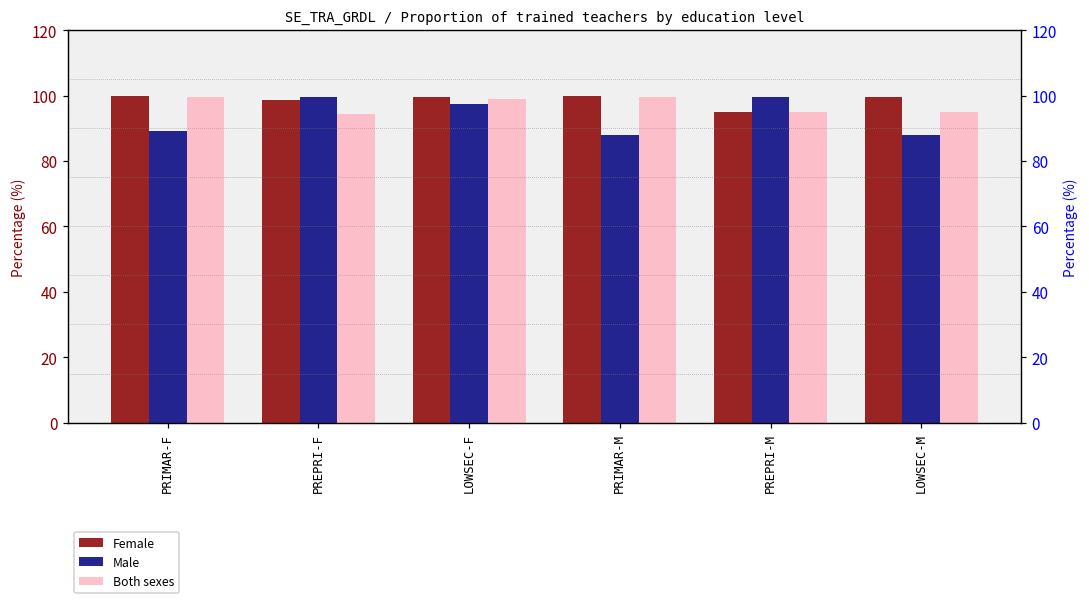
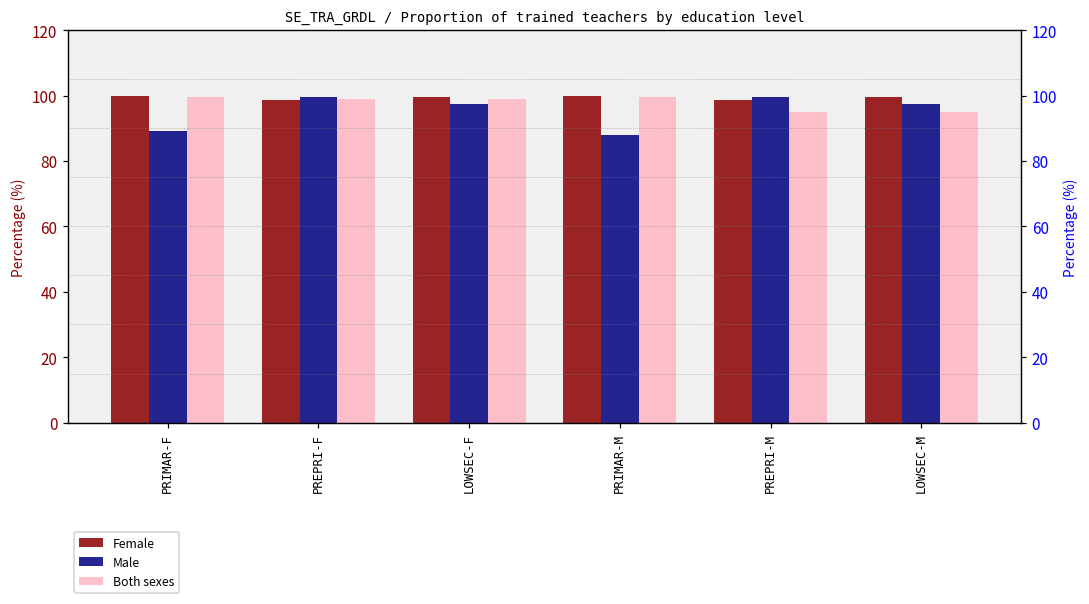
Both sexes, PREPRI-F: 94 -> 99
Female, PREPRI-M: 95 -> 99
Male, LOWSEC-M: 88 -> 97
